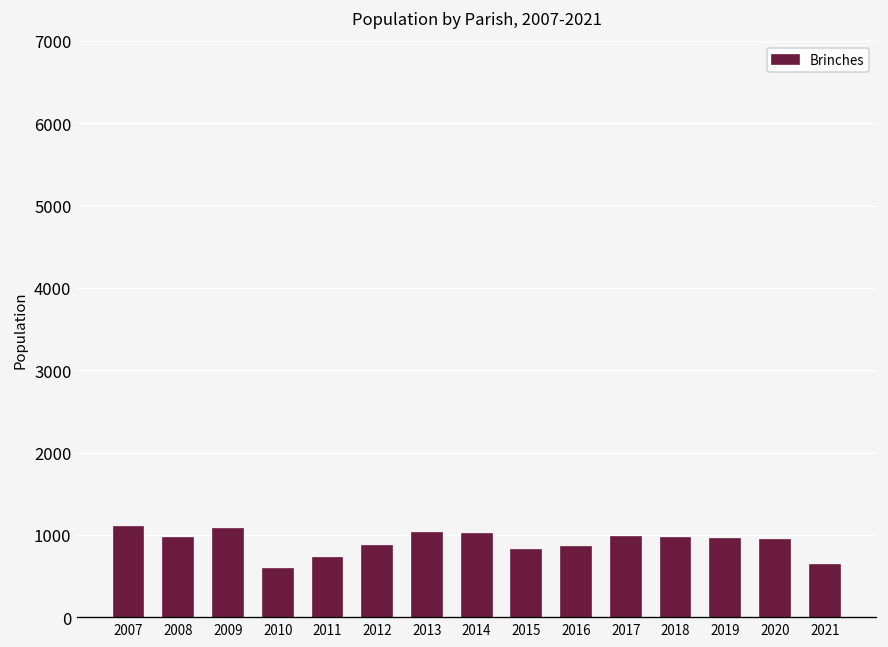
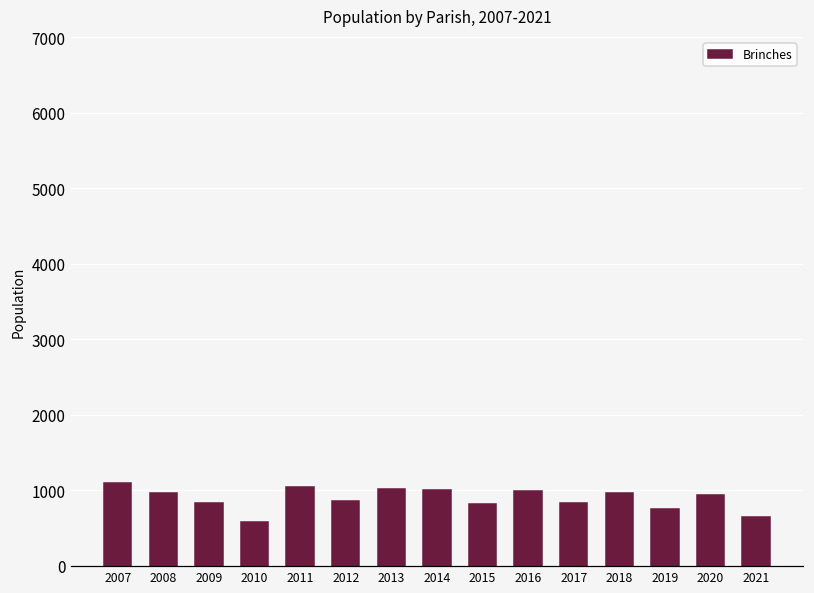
2009: 1100 -> 800
2011: 700 -> 1000
2016: 900 -> 1000
2017: 1000 -> 800
2019: 1000 -> 700
